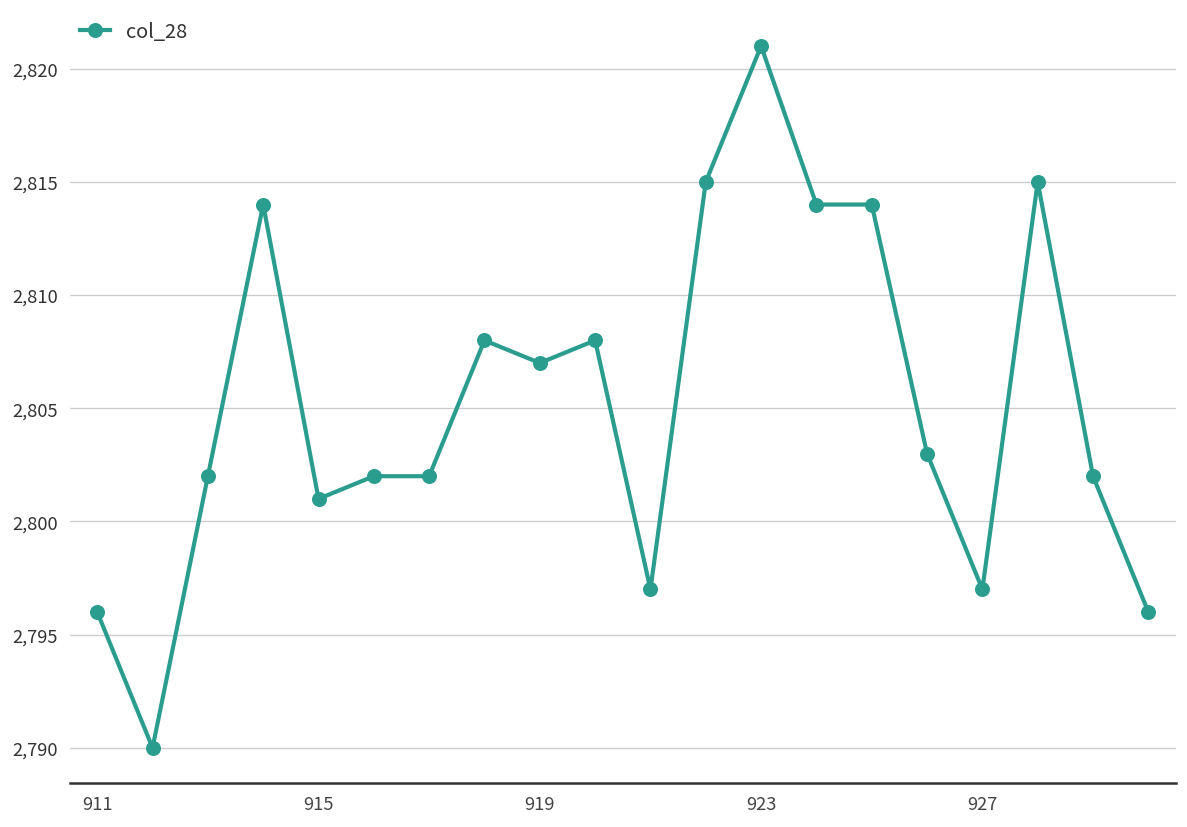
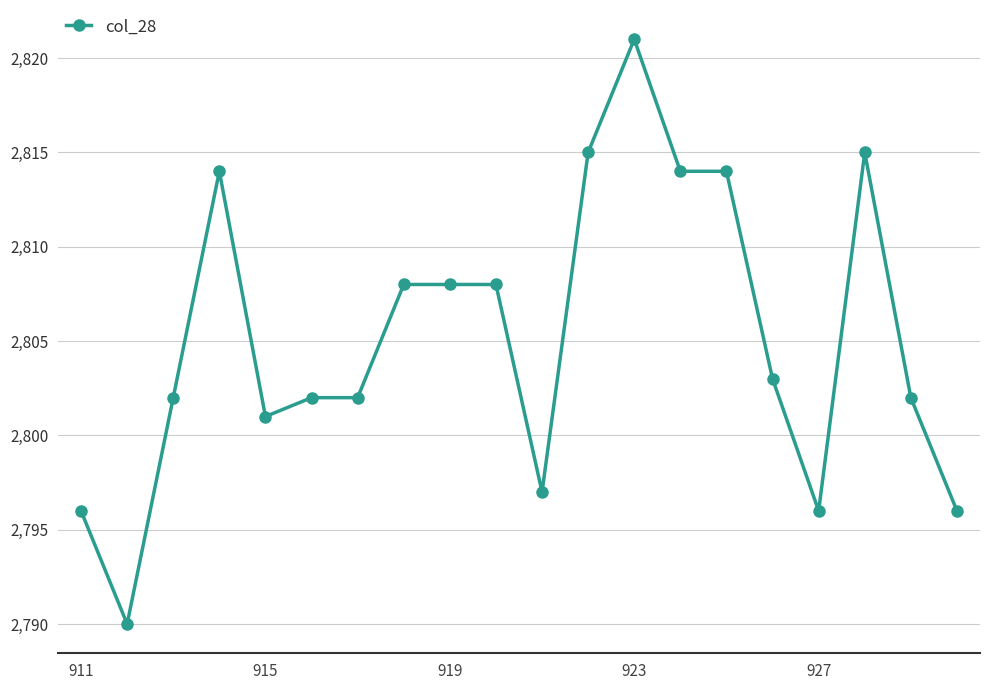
919: 2,807 -> 2,808
927: 2,797 -> 2,796
